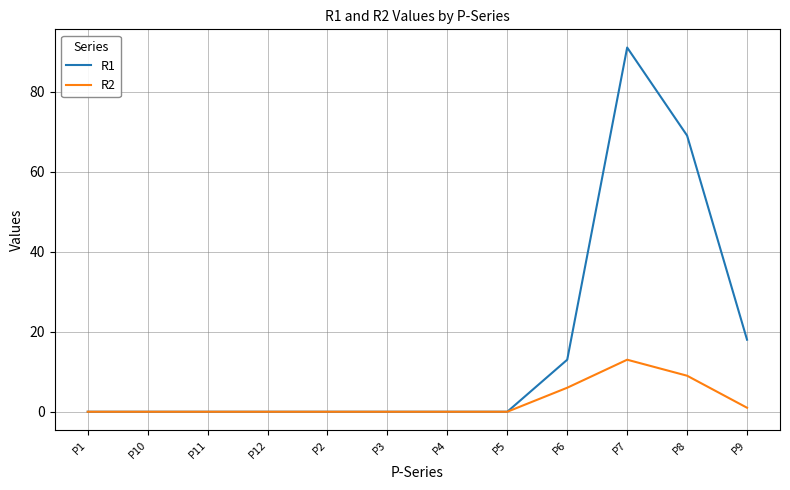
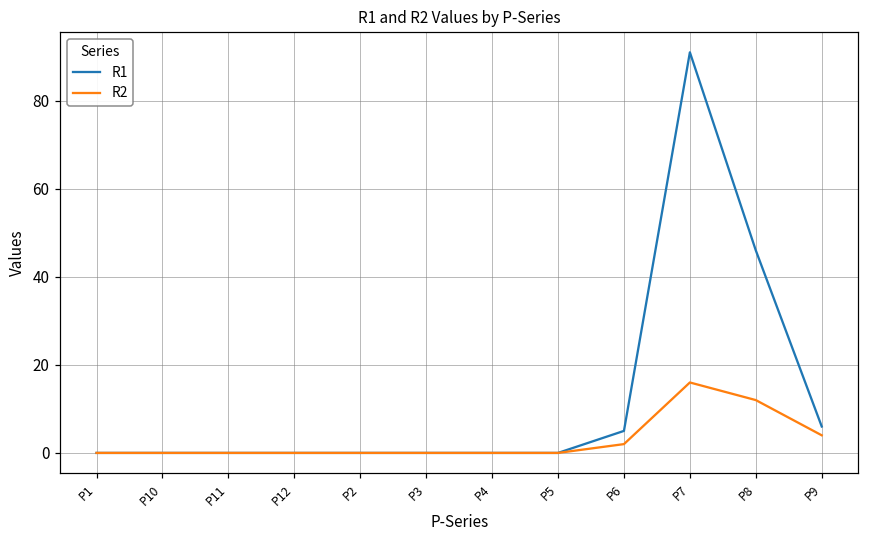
R1, P6: 13 -> 5
R2, P6: 6 -> 2
R2, P7: 13 -> 16
R1, P8: 69 -> 46
R2, P8: 9 -> 12
R1, P9: 18 -> 6
R2, P9: 1 -> 4
